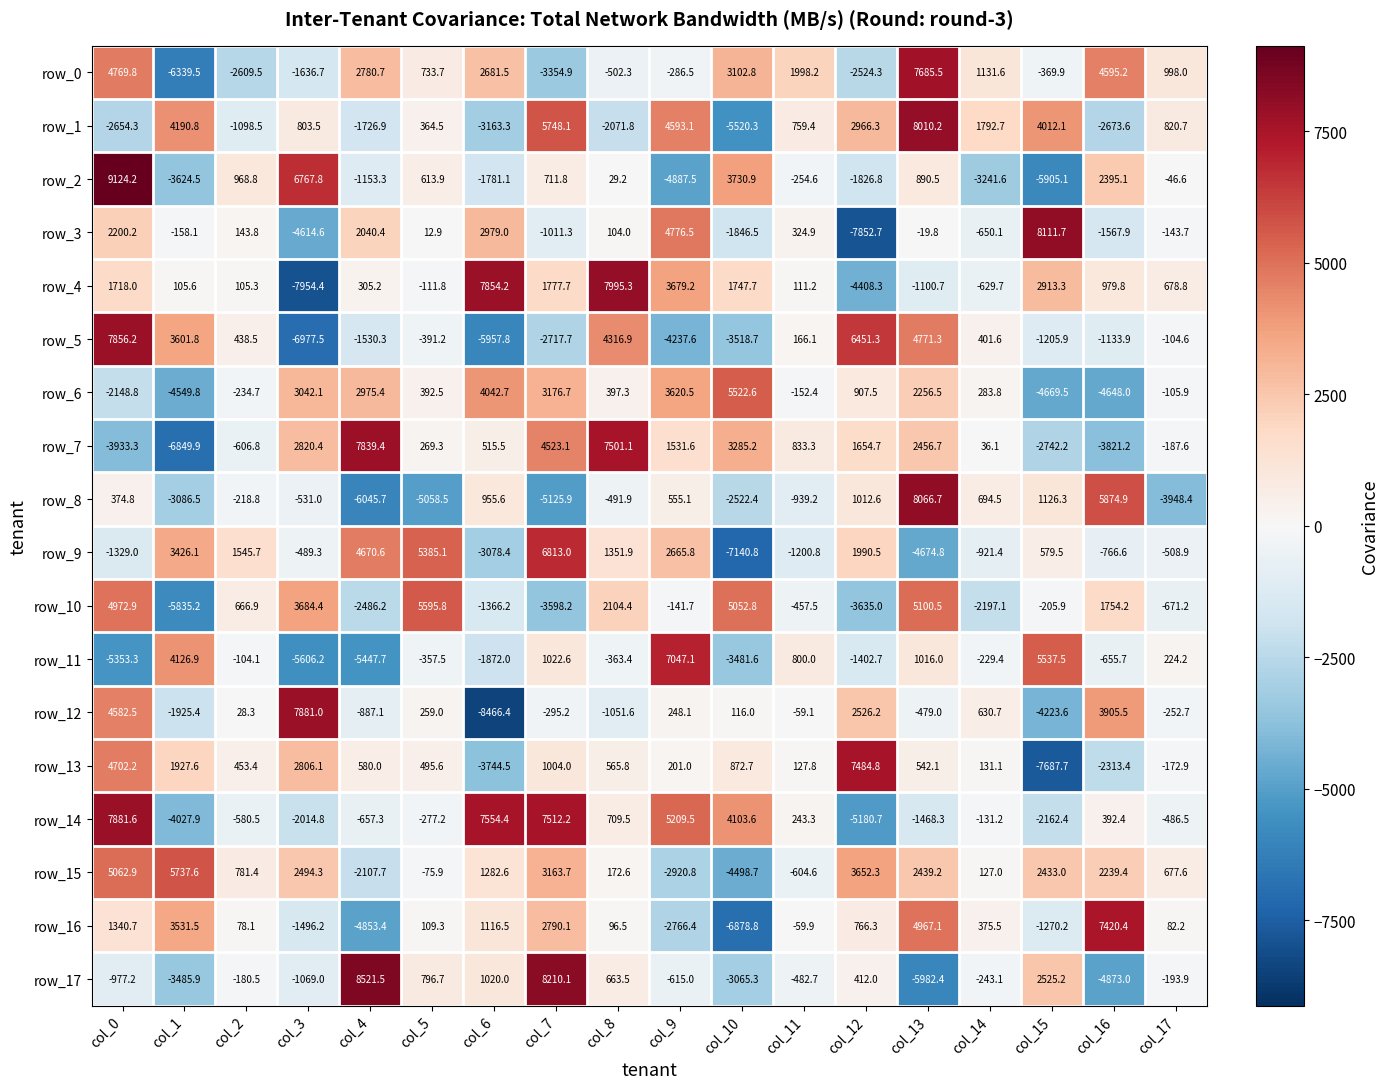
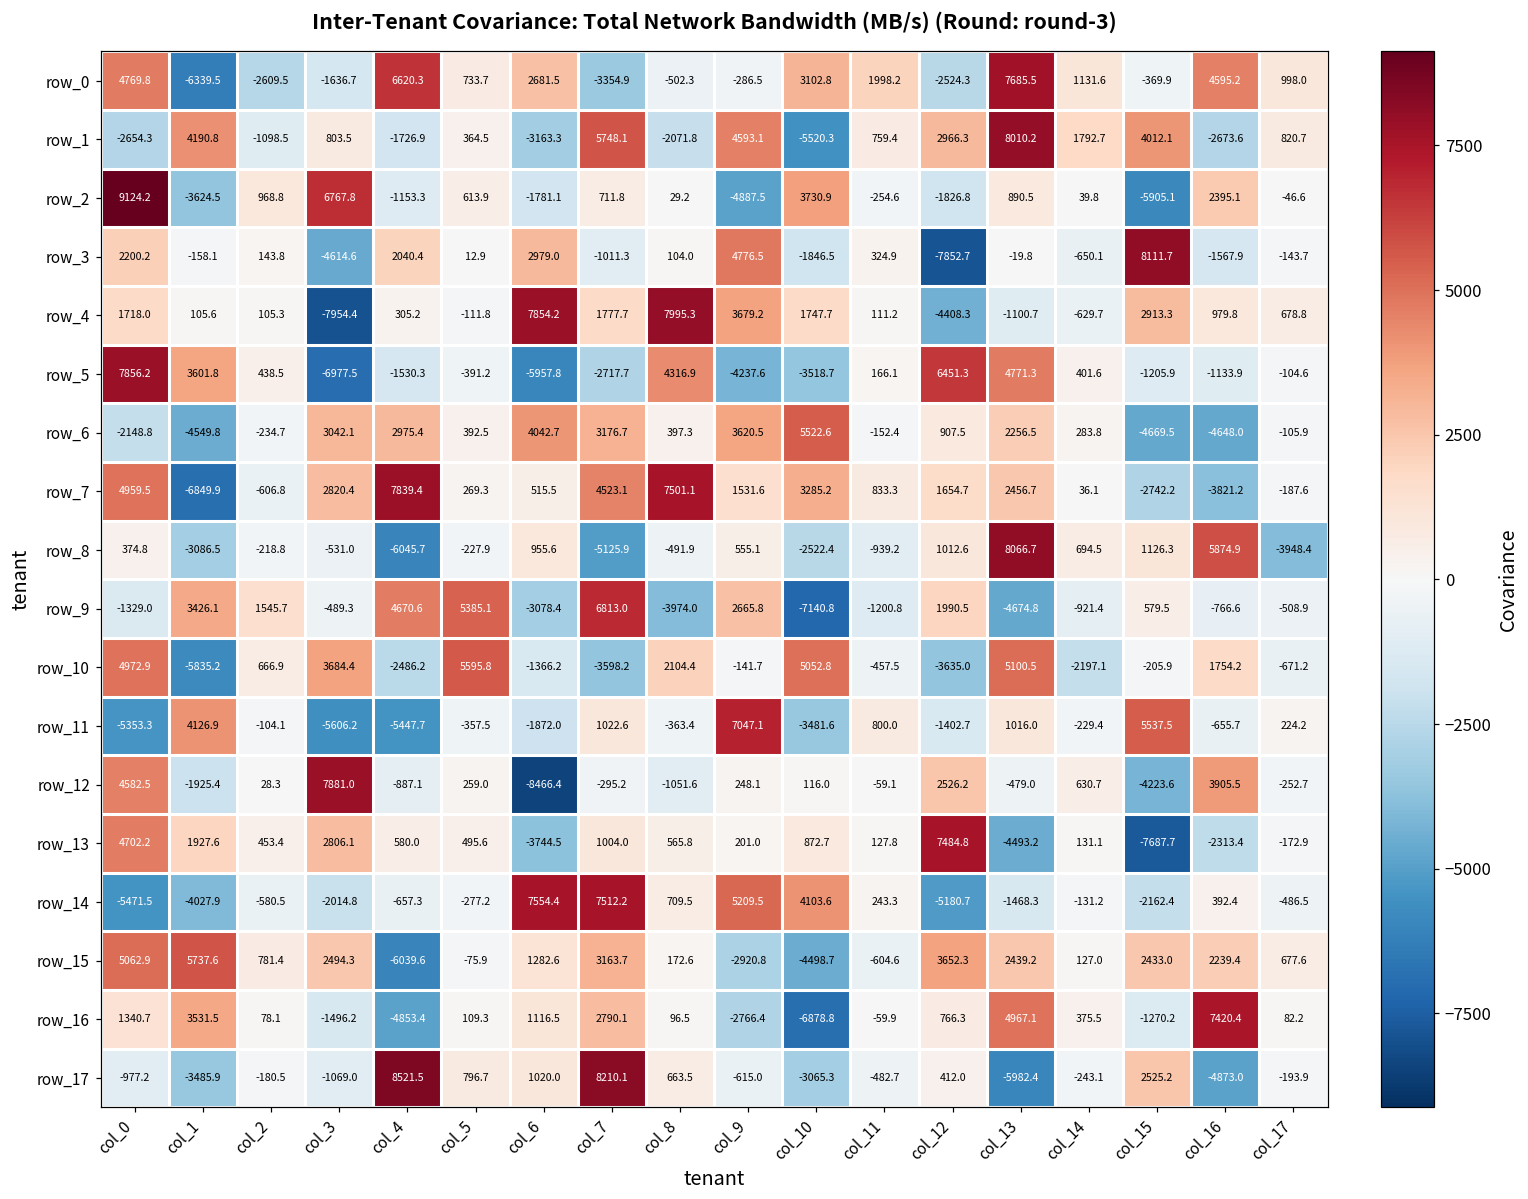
row_0, col_4: 2780.7 -> 6620.3
row_2, col_14: -3241.6 -> 39.8
row_7, col_0: -3933.3 -> 4959.5
row_8, col_5: -5058.5 -> -227.9
row_9, col_8: 1351.9 -> -3974.0
row_13, col_13: 542.1 -> -4493.2
row_14, col_0: 7881.6 -> -5471.5
row_15, col_4: -2107.7 -> -6039.6
